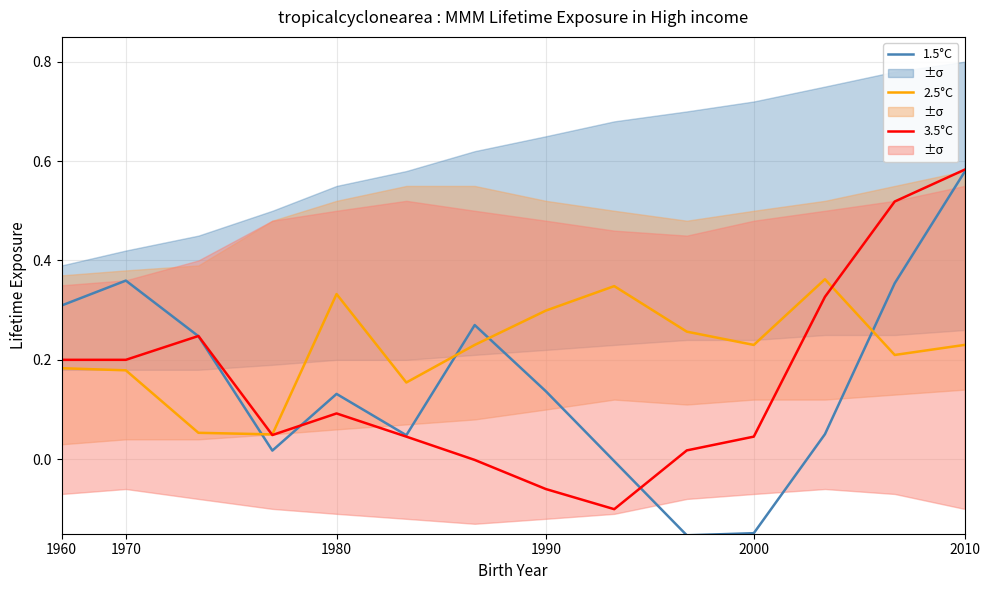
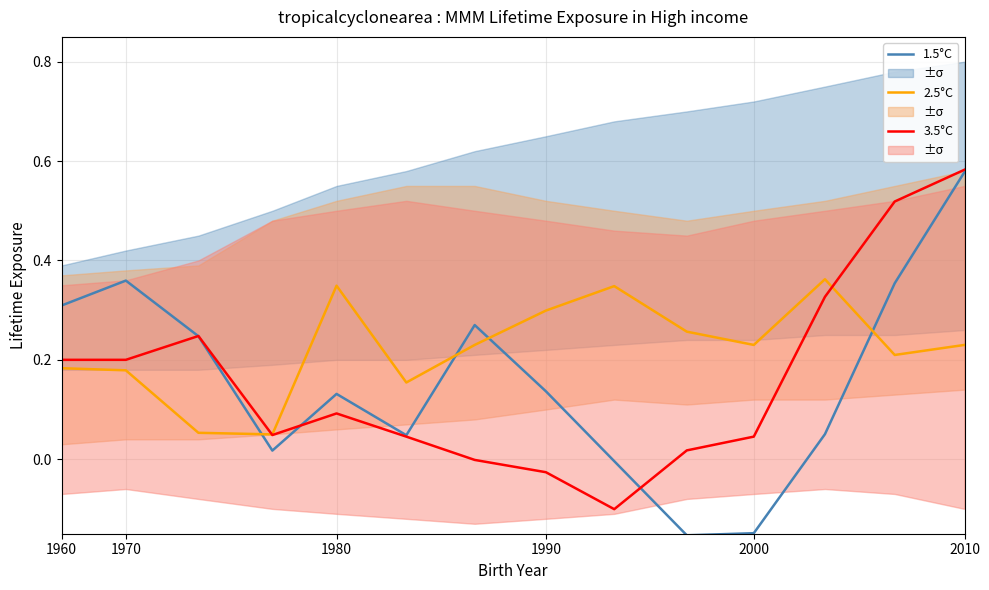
2.5°C, 1980: 0.33 -> 0.35
3.5°C, 1990: -0.06 -> -0.03
